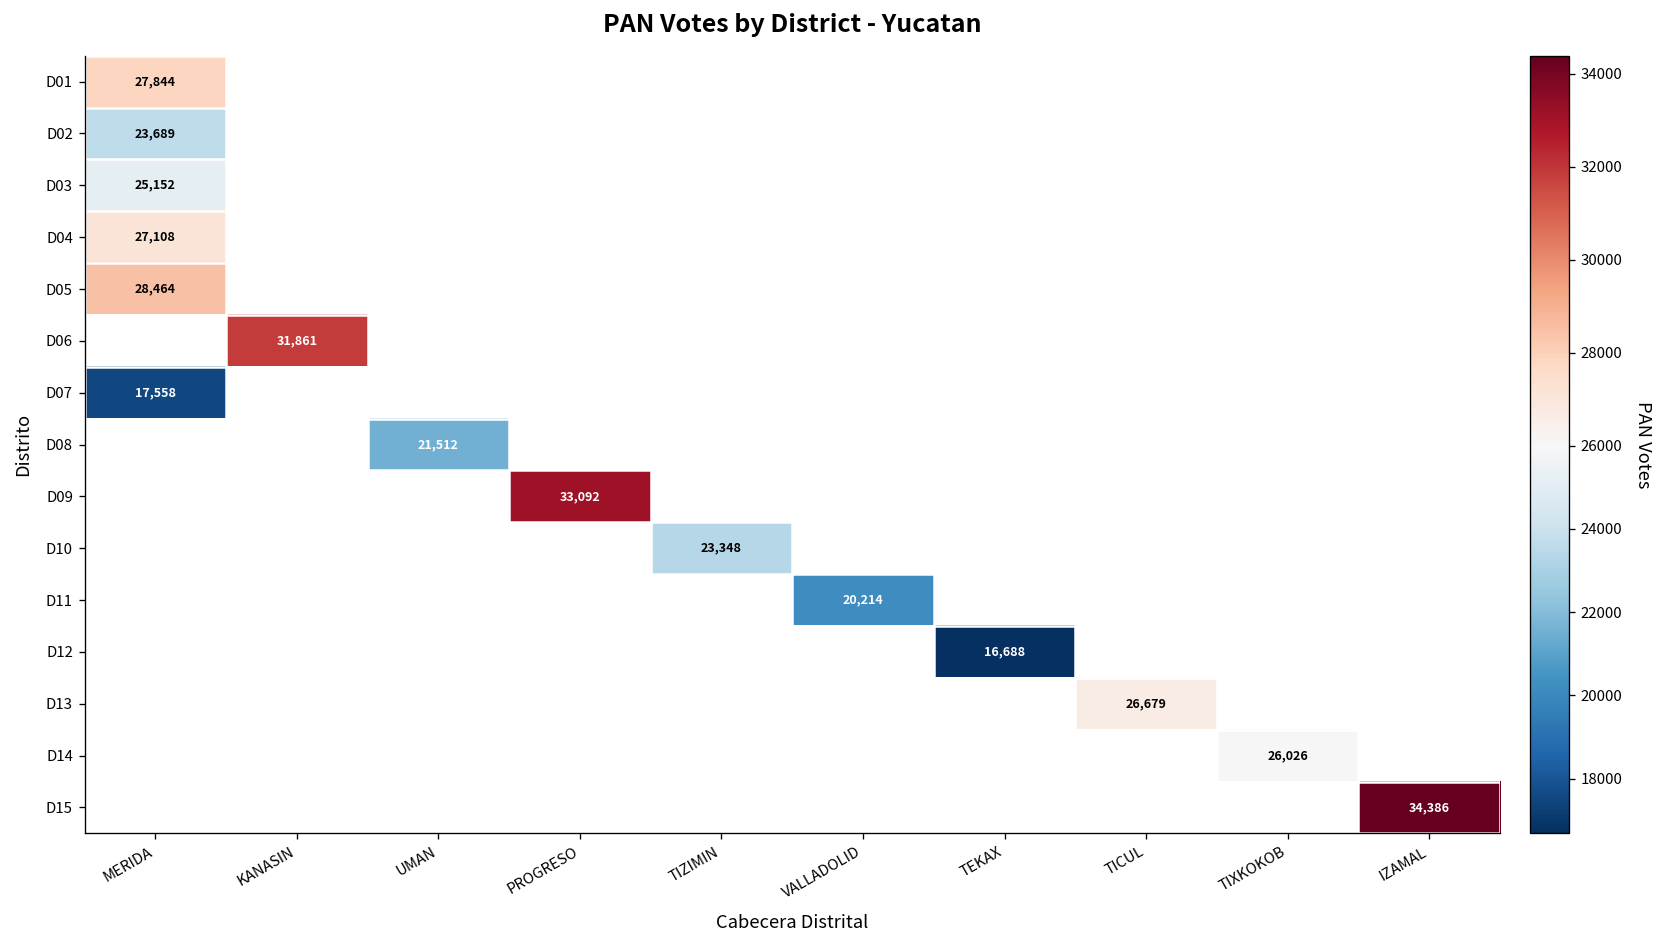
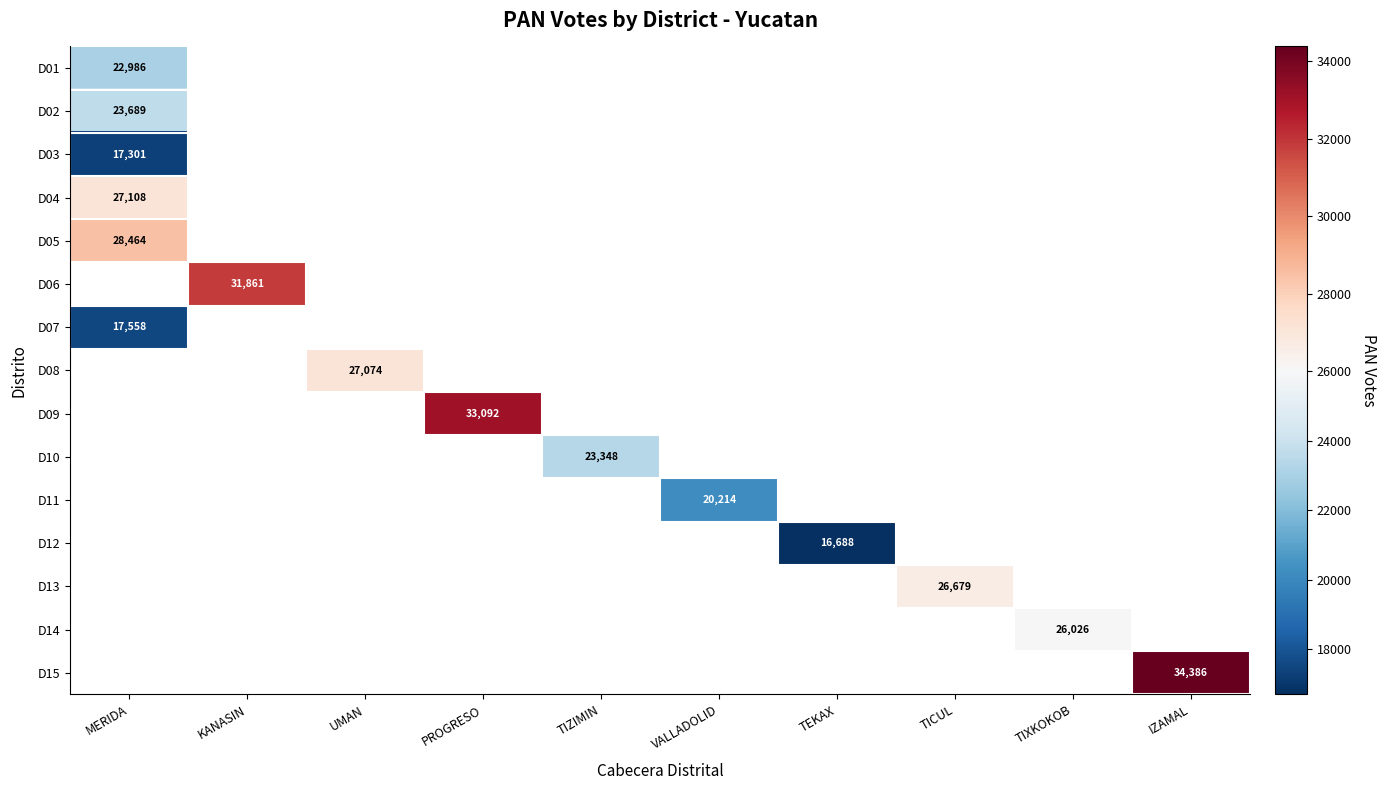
D01, MERIDA: 27,844 -> 22,986
D03, MERIDA: 25,152 -> 17,301
D08, UMAN: 21,512 -> 27,074
